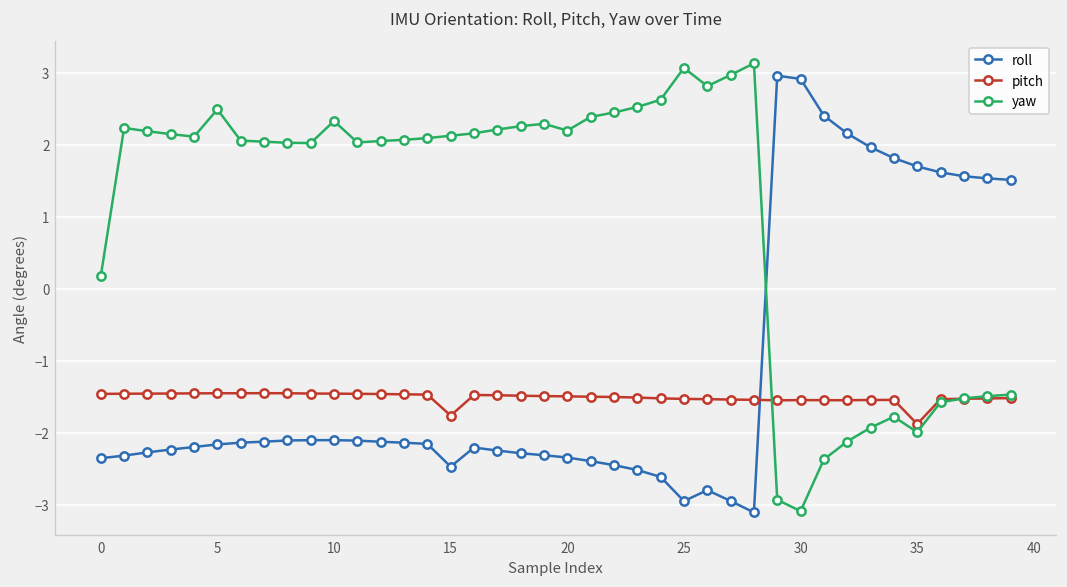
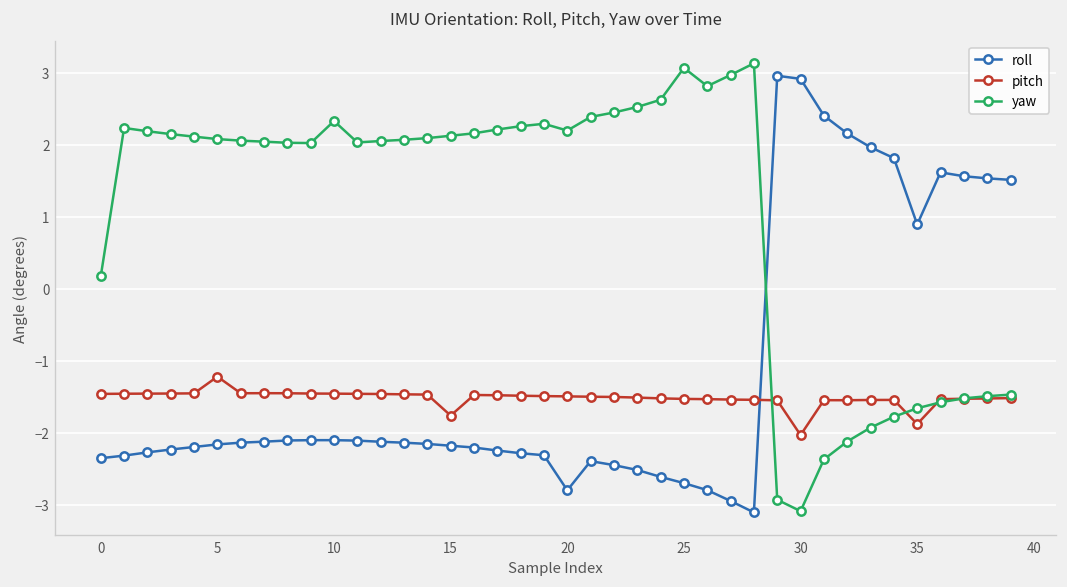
pitch, 5: -1.4 -> -1.2
yaw, 5: 2.5 -> 2.1
roll, 15: -2.5 -> -2.2
roll, 20: -2.3 -> -2.8
roll, 25: -2.9 -> -2.7
pitch, 30: -1.5 -> -2.0
roll, 35: 1.7 -> 0.9
yaw, 35: -2.0 -> -1.7
